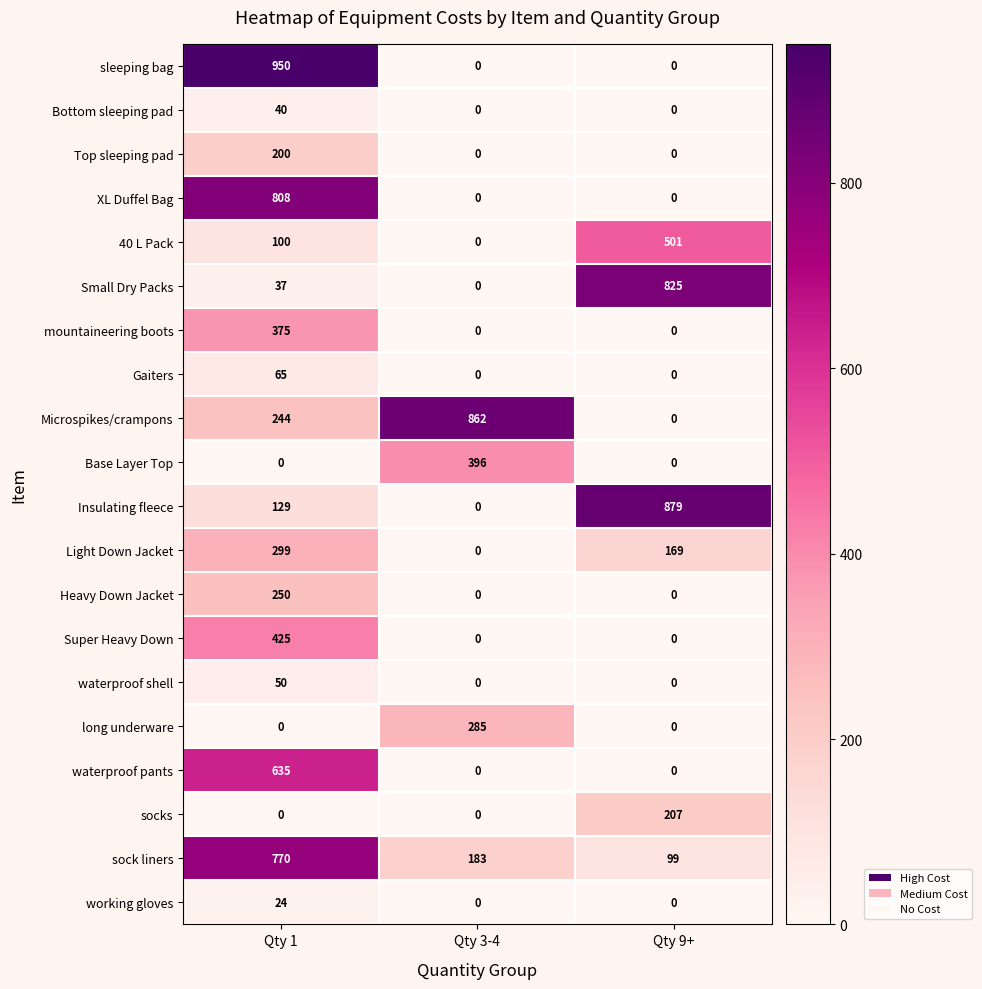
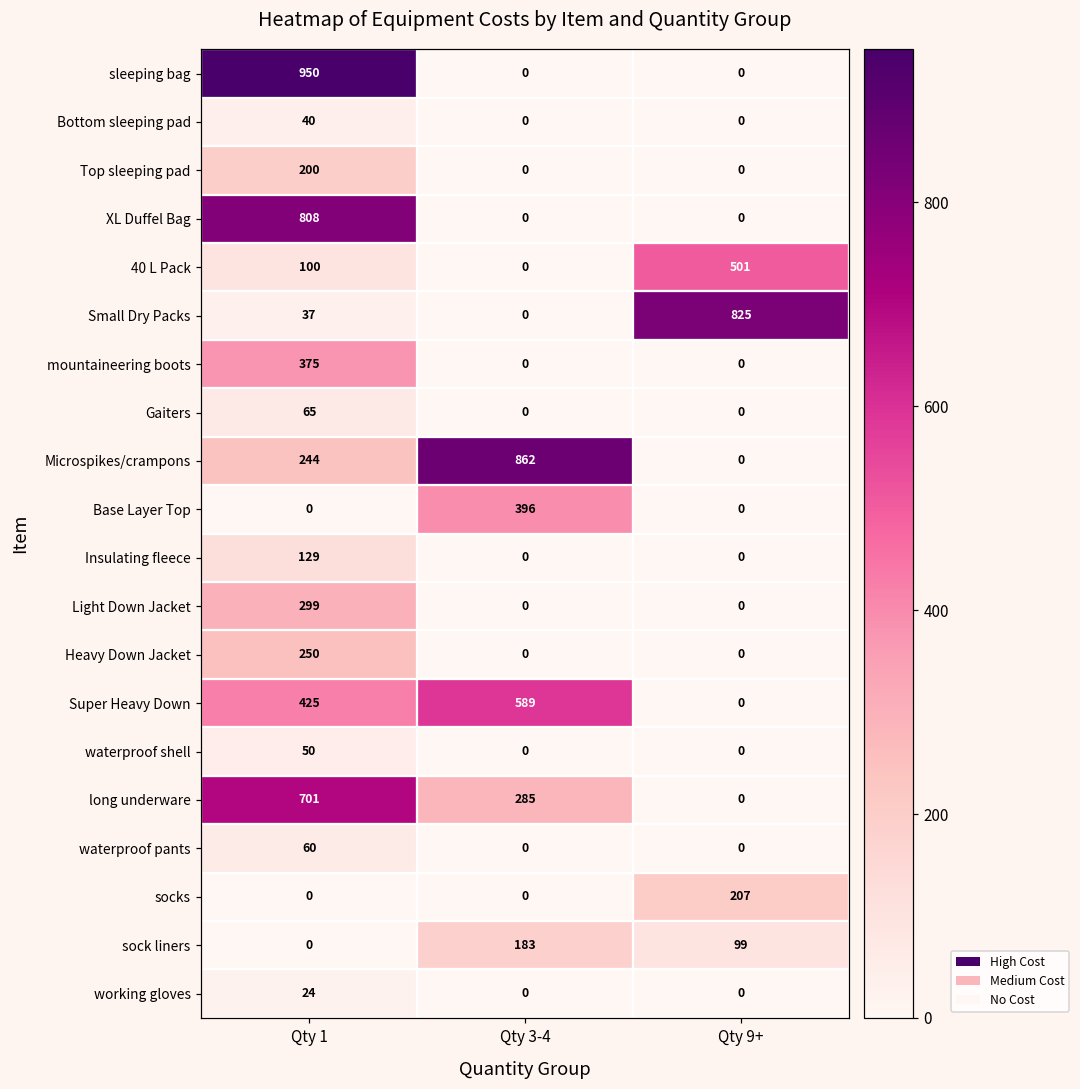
Insulating fleece, Qty 9+: 879 -> 0
Light Down Jacket, Qty 9+: 169 -> 0
Super Heavy Down, Qty 3-4: 0 -> 589
long underware, Qty 1: 0 -> 701
waterproof pants, Qty 1: 635 -> 60
sock liners, Qty 1: 770 -> 0
